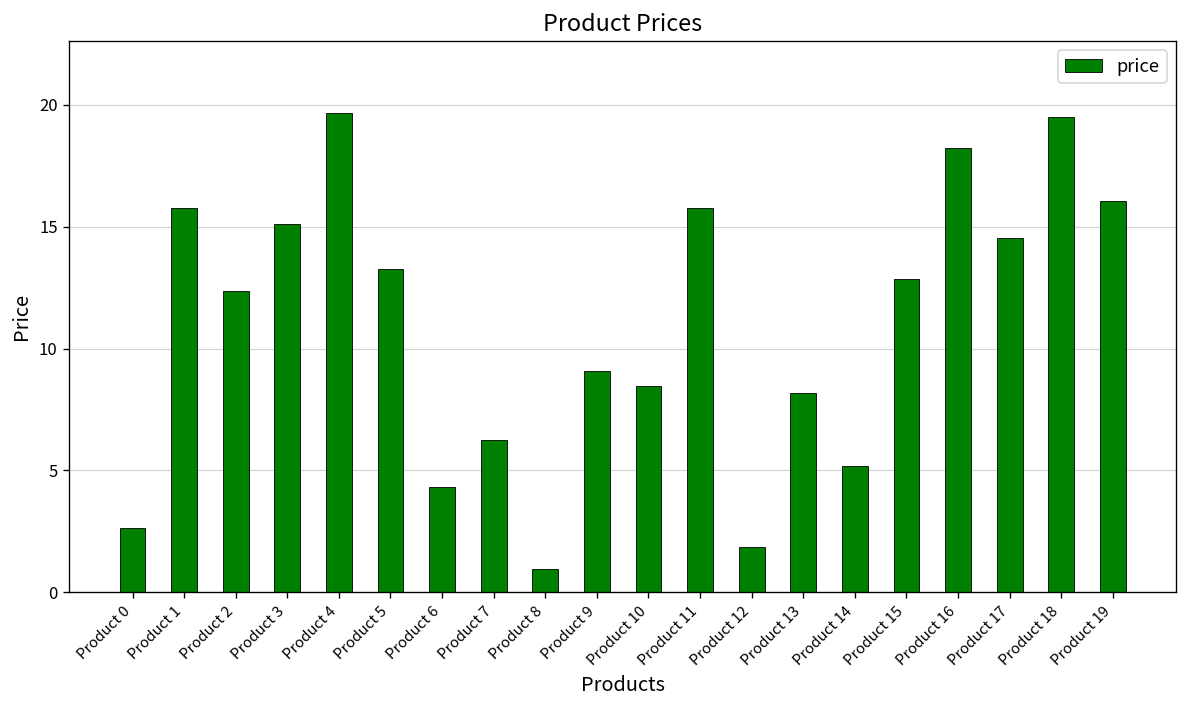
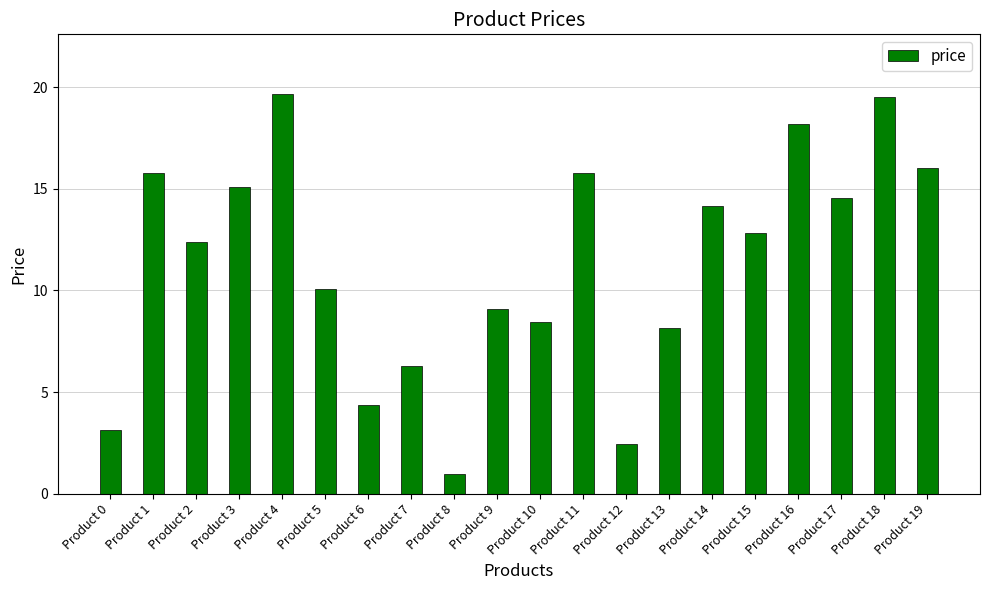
Product 0: 2.7 -> 3.1
Product 5: 13.3 -> 10.1
Product 12: 1.9 -> 2.4
Product 14: 5.2 -> 14.2
